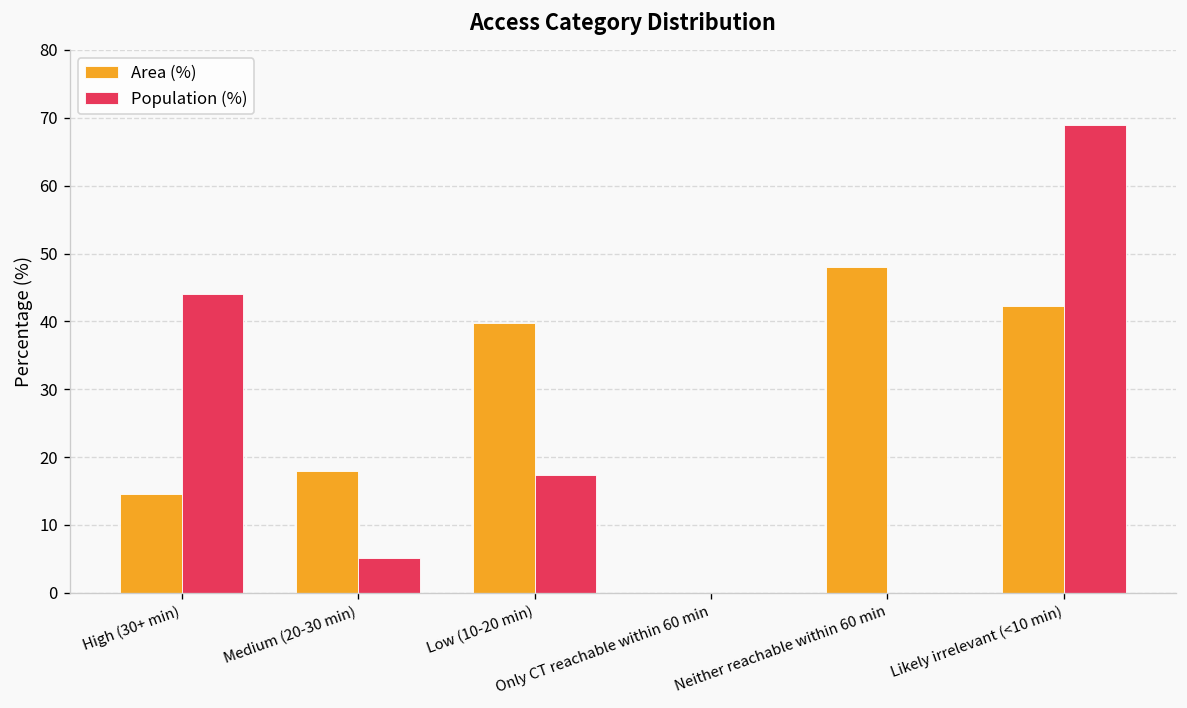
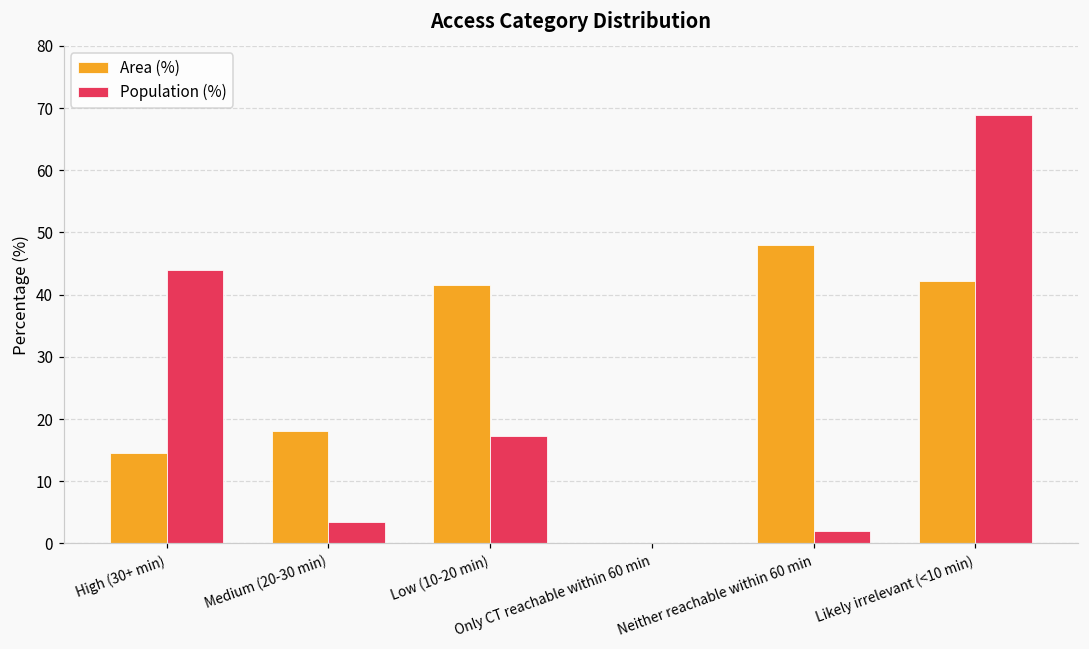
Population (%), Medium (20-30 min): 5 -> 3
Area (%), Low (10-20 min): 40 -> 42
Population (%), Neither reachable within 60 min: 0 -> 2
